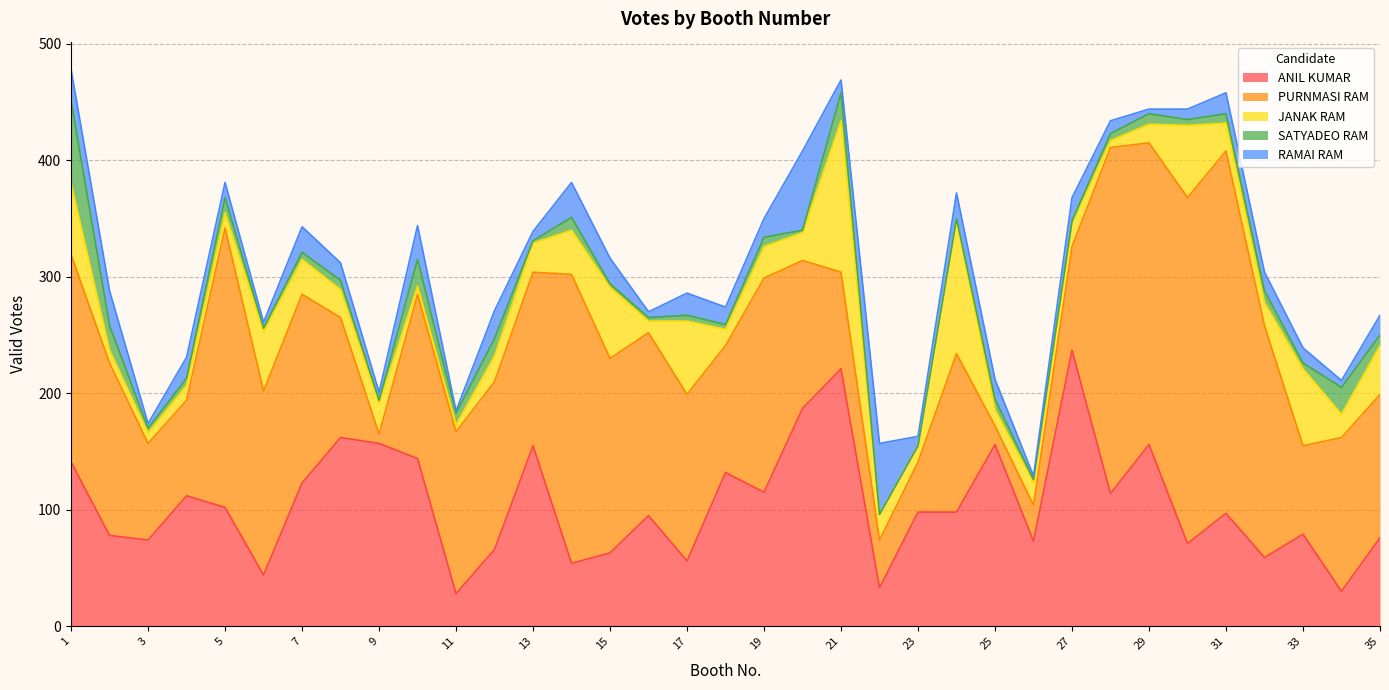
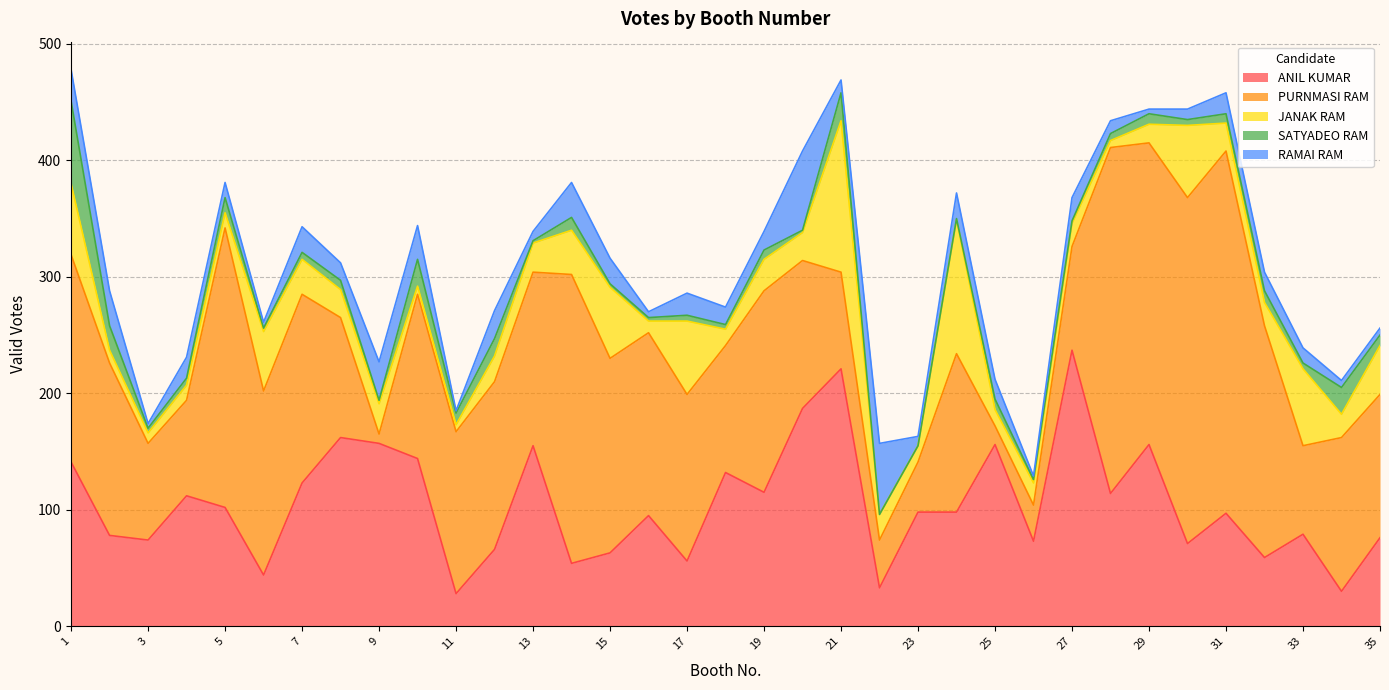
RAMAI RAM, 9: 7 -> 33
PURNMASI RAM, 19: 184 -> 173
RAMAI RAM, 35: 17 -> 6
